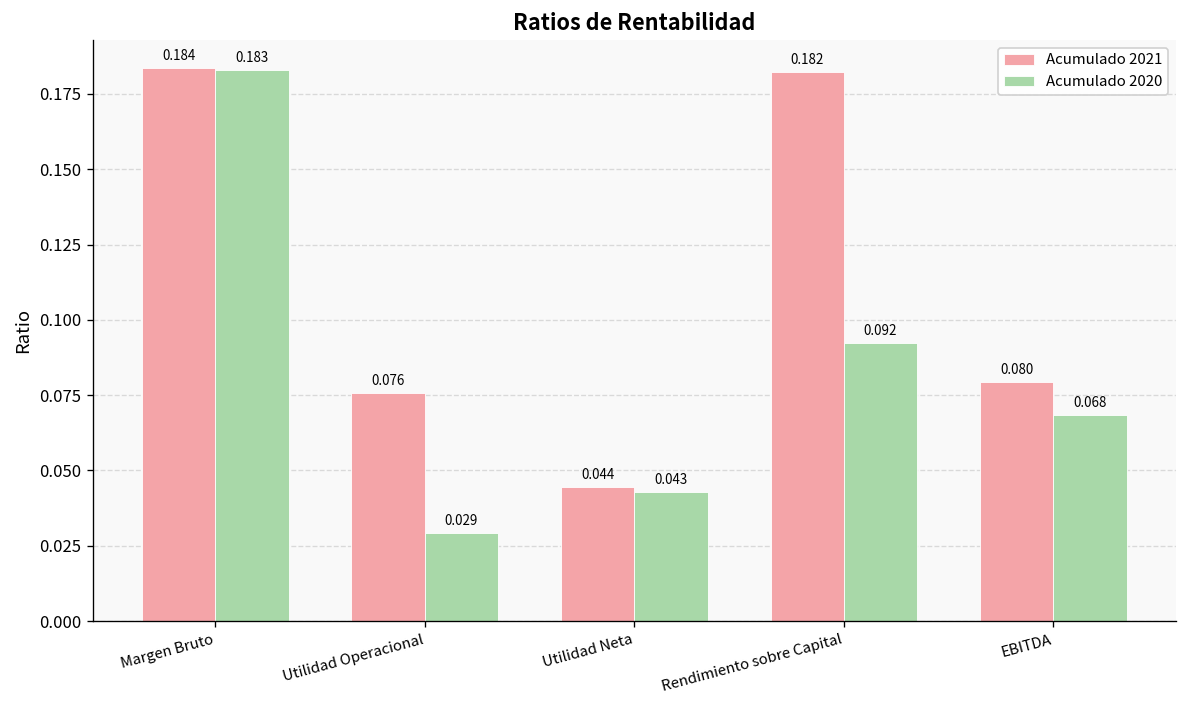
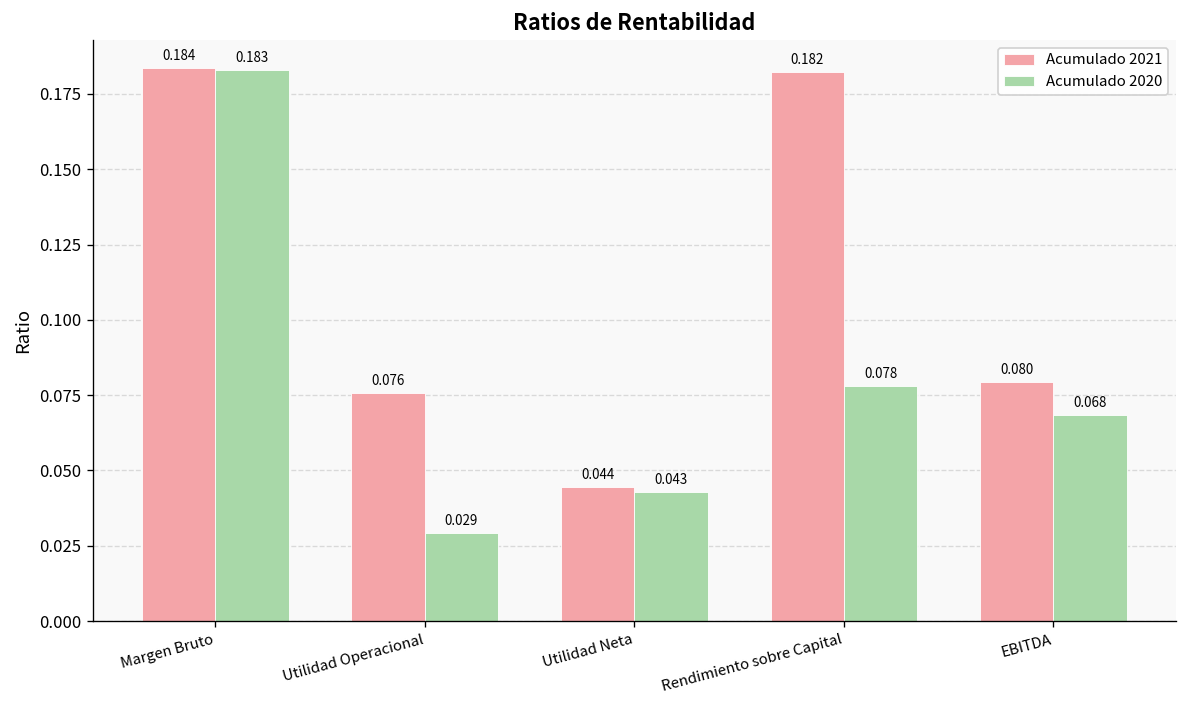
Acumulado 2020, Rendimiento sobre Capital: 0.092 -> 0.078
